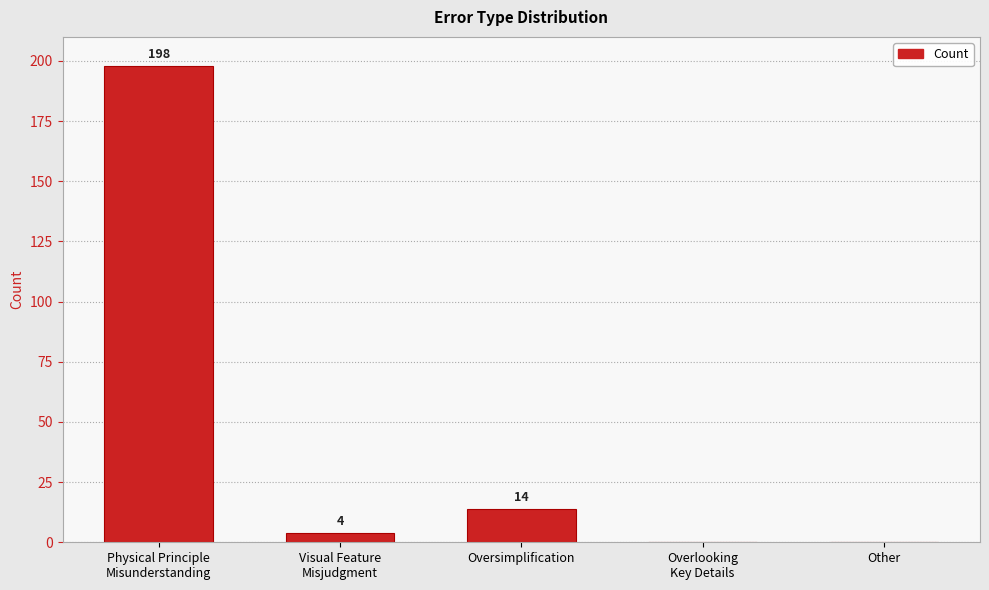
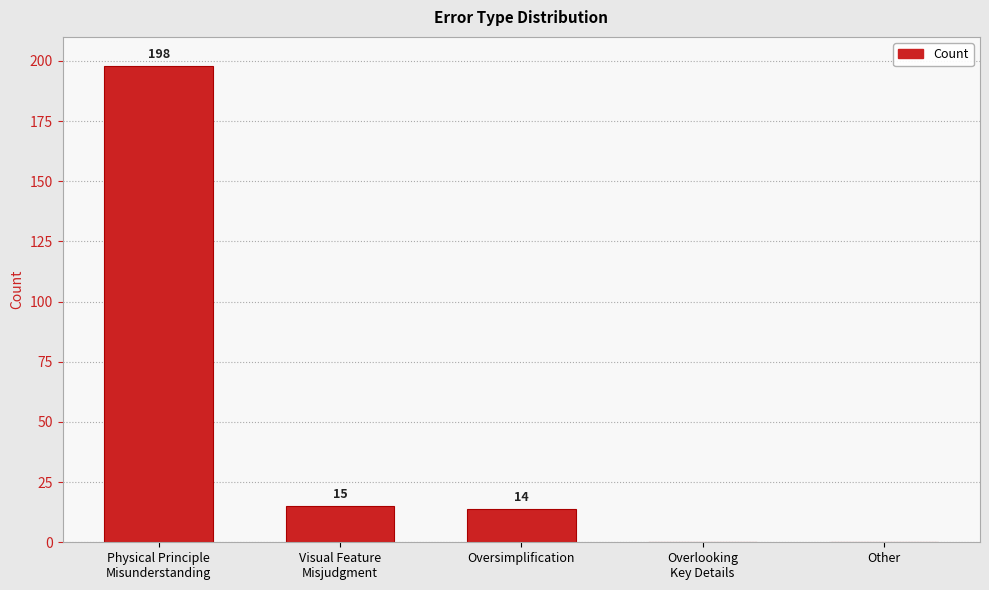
Visual Feature Misjudgment: 4 -> 15
